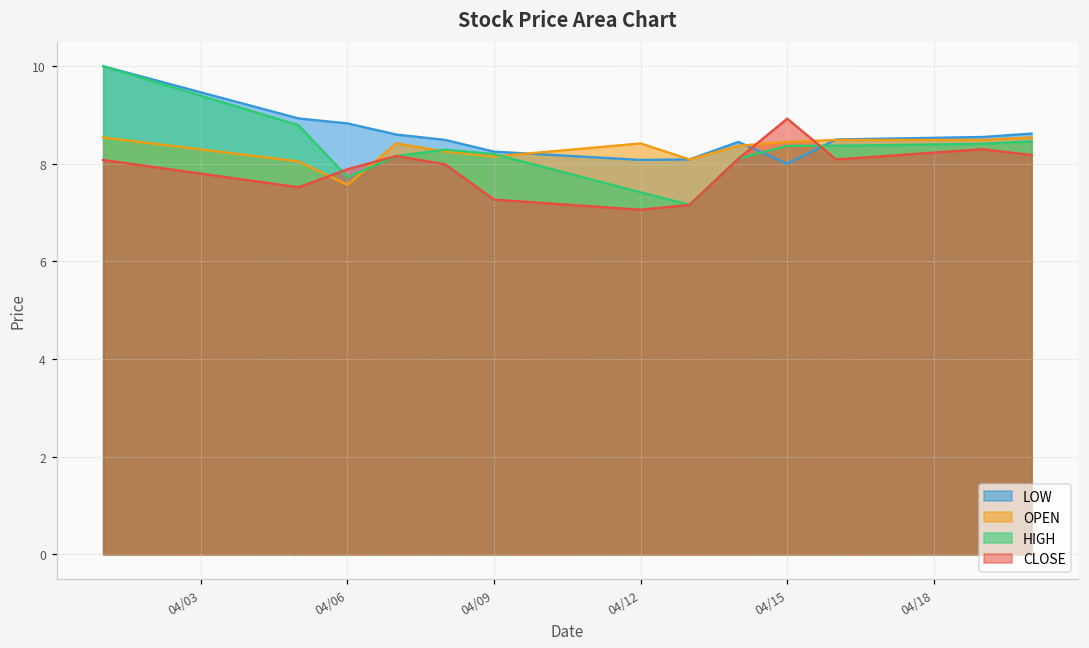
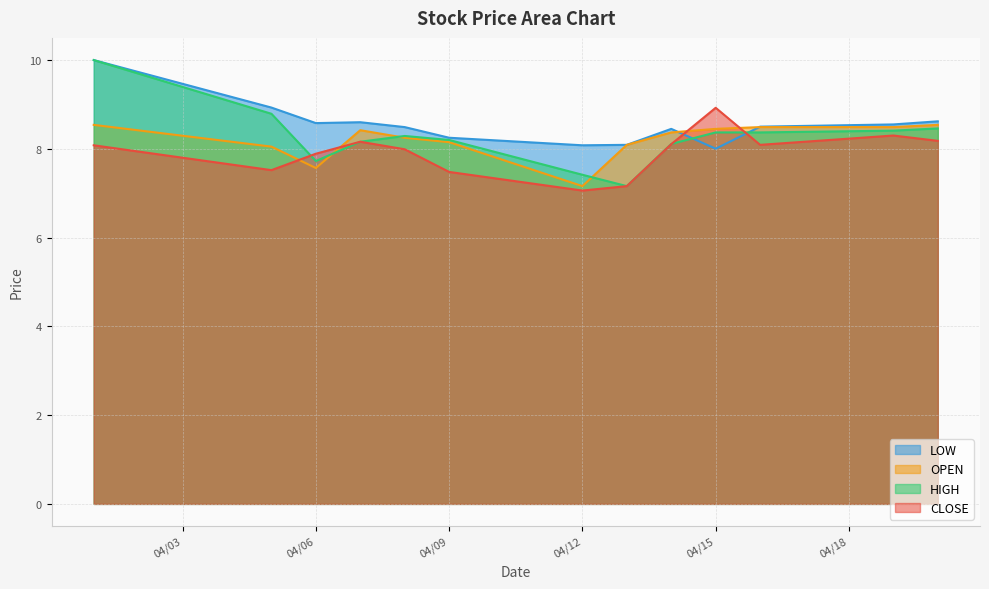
LOW, 04/06: 8.8 -> 8.6
CLOSE, 04/09: 7.3 -> 7.5
OPEN, 04/12: 8.4 -> 7.2
